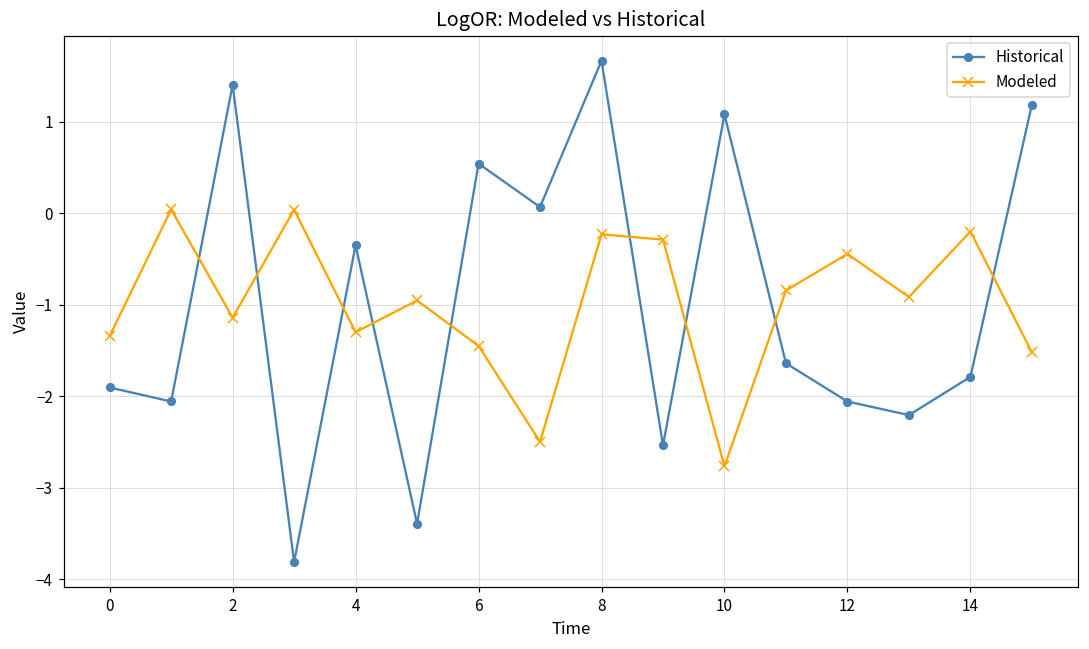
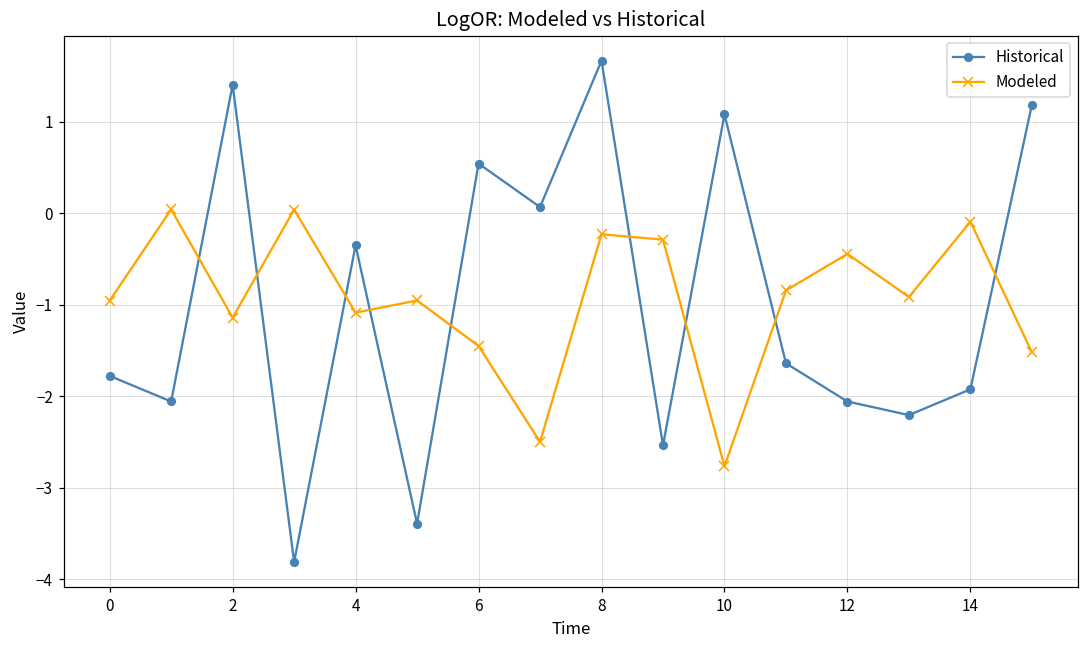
Historical, 0: -1.9 -> -1.8
Modeled, 0: -1.3 -> -1.0
Modeled, 4: -1.3 -> -1.1
Historical, 14: -1.8 -> -1.9
Modeled, 14: -0.2 -> -0.1
